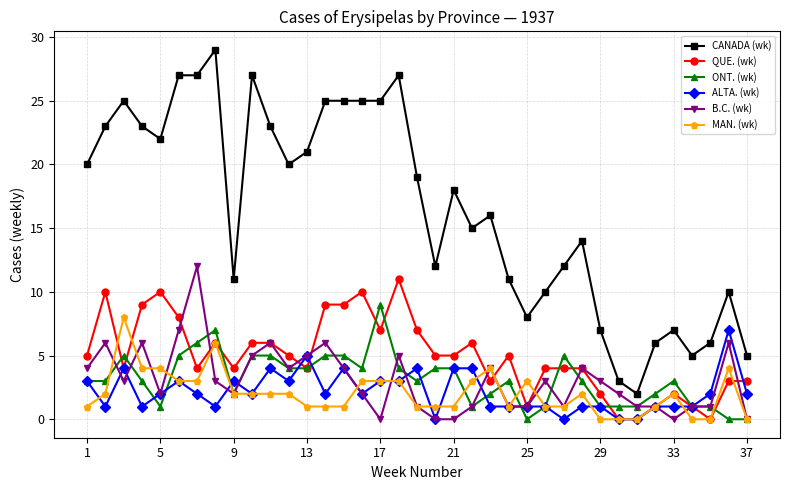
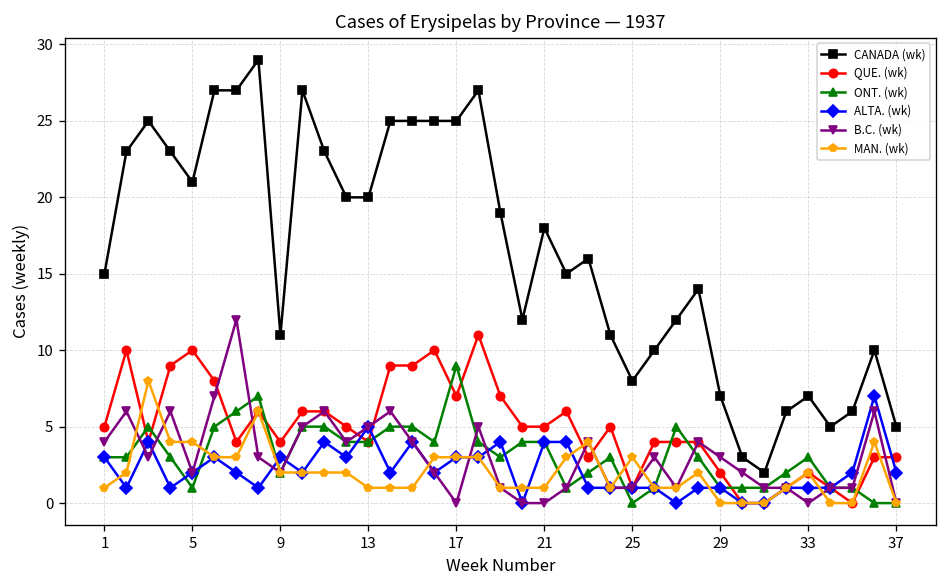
CANADA (wk), 1: 20 -> 15
CANADA (wk), 5: 22 -> 21
CANADA (wk), 13: 21 -> 20
